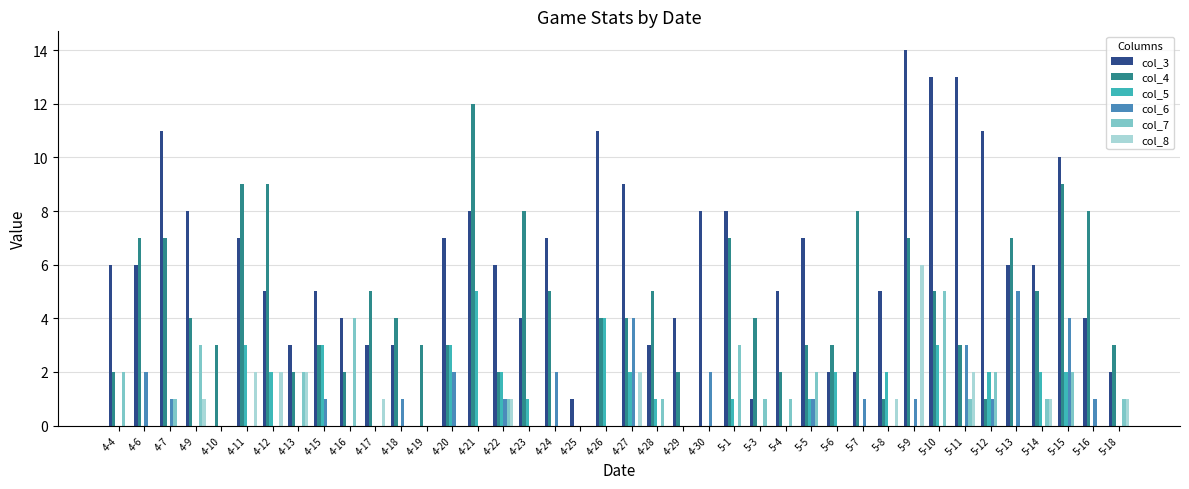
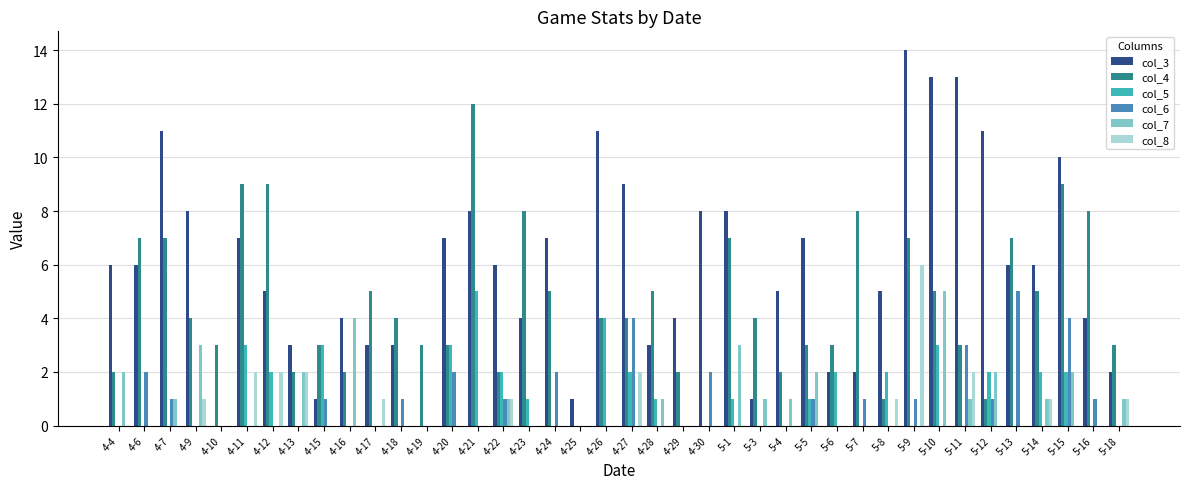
col_3, 4-15: 5 -> 1
